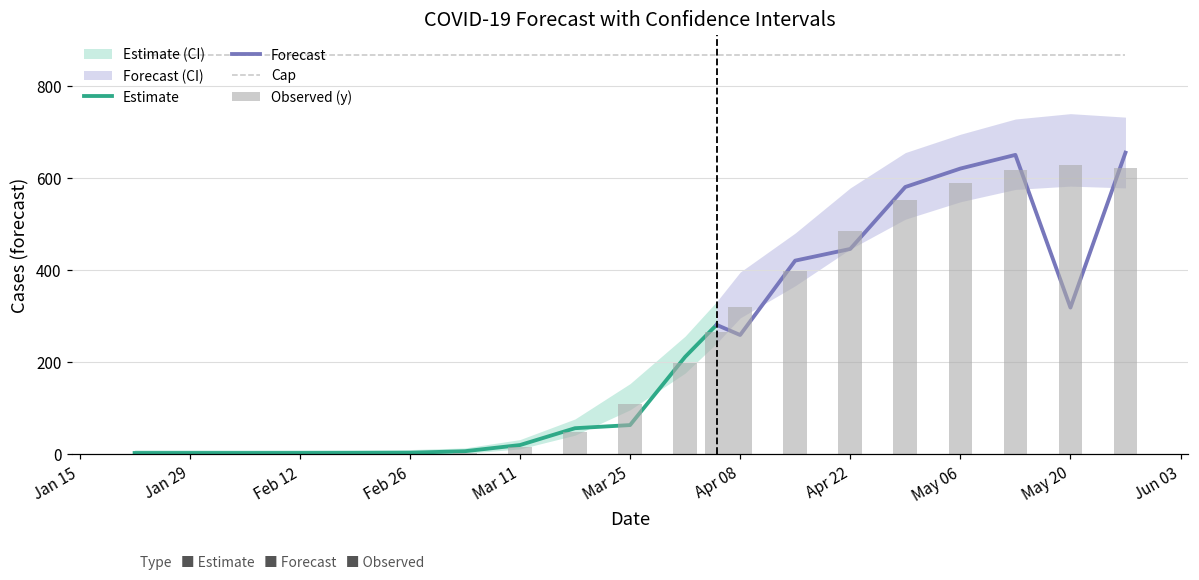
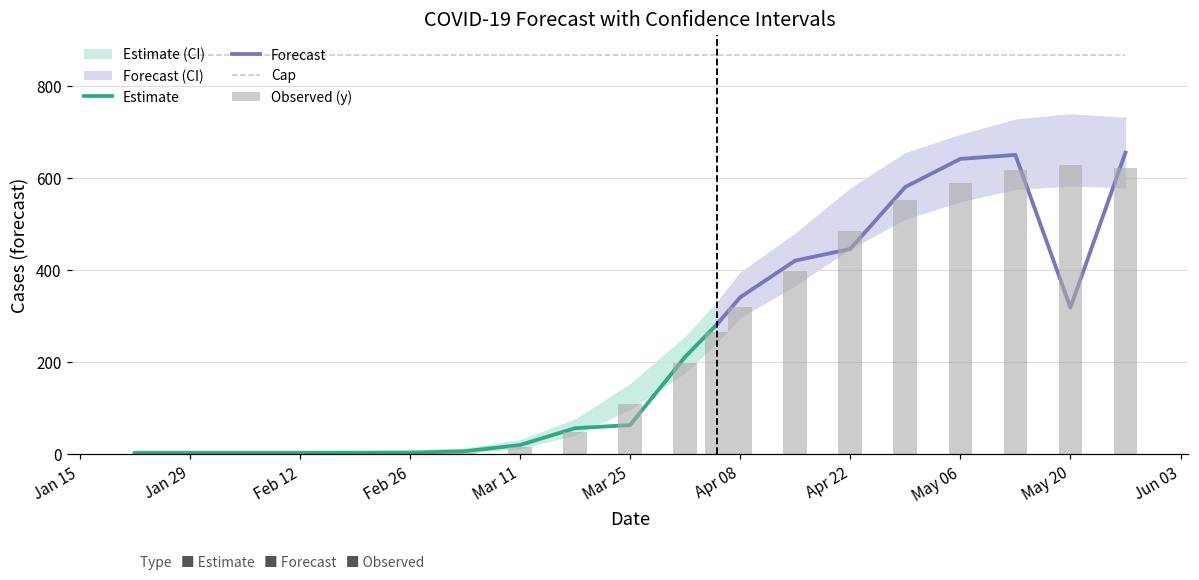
Forecast, Apr 08: 260 -> 340
Forecast, May 06: 620 -> 640
